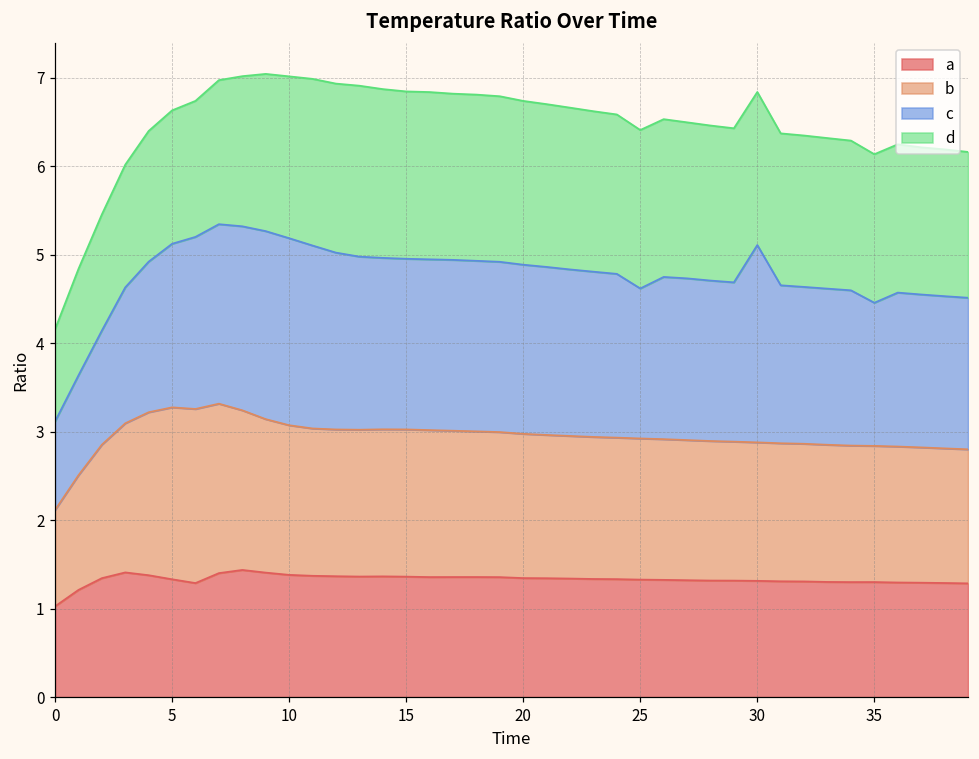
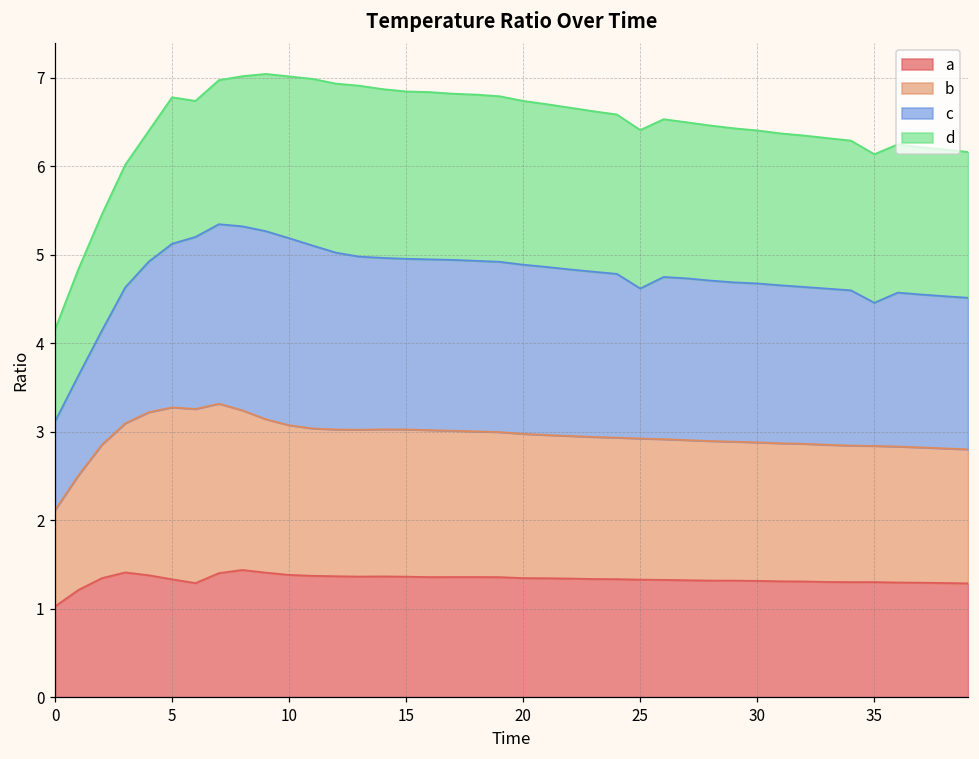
d, 5: 1.5 -> 1.7
c, 30: 2.2 -> 1.8
